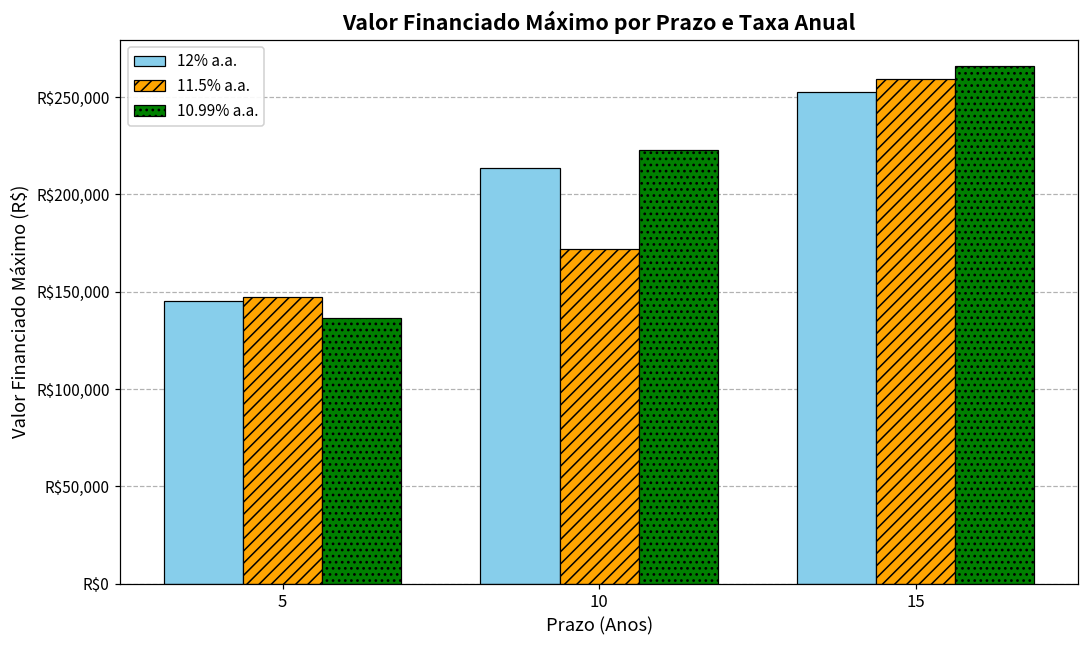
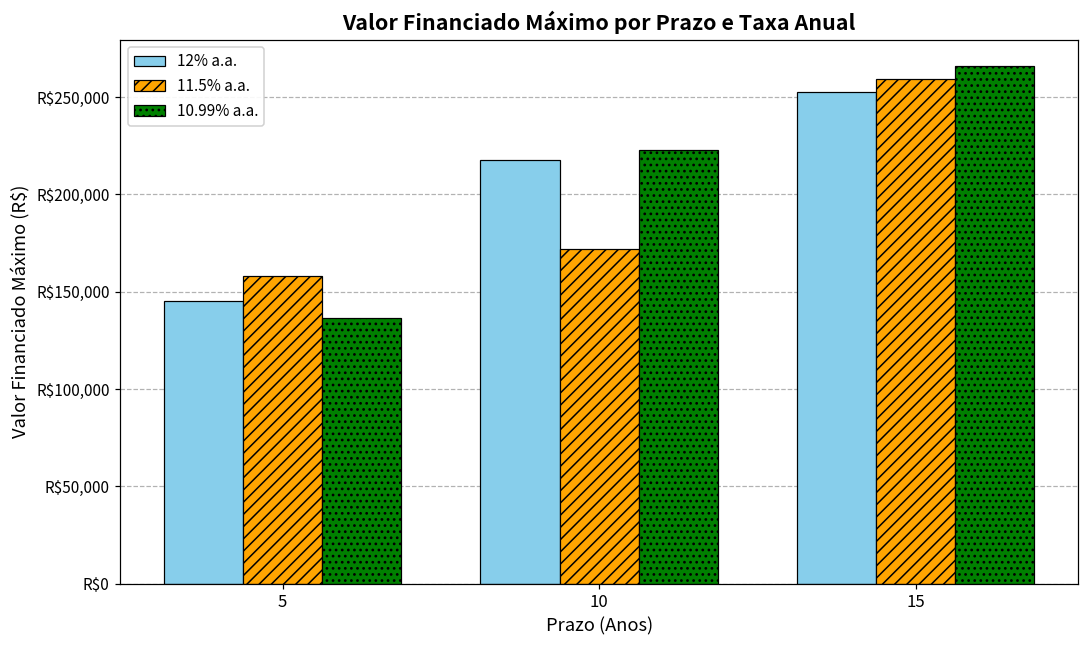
11.5% a.a., 5: R$147,000 -> R$158,000
12% a.a., 10: R$213,000 -> R$218,000
